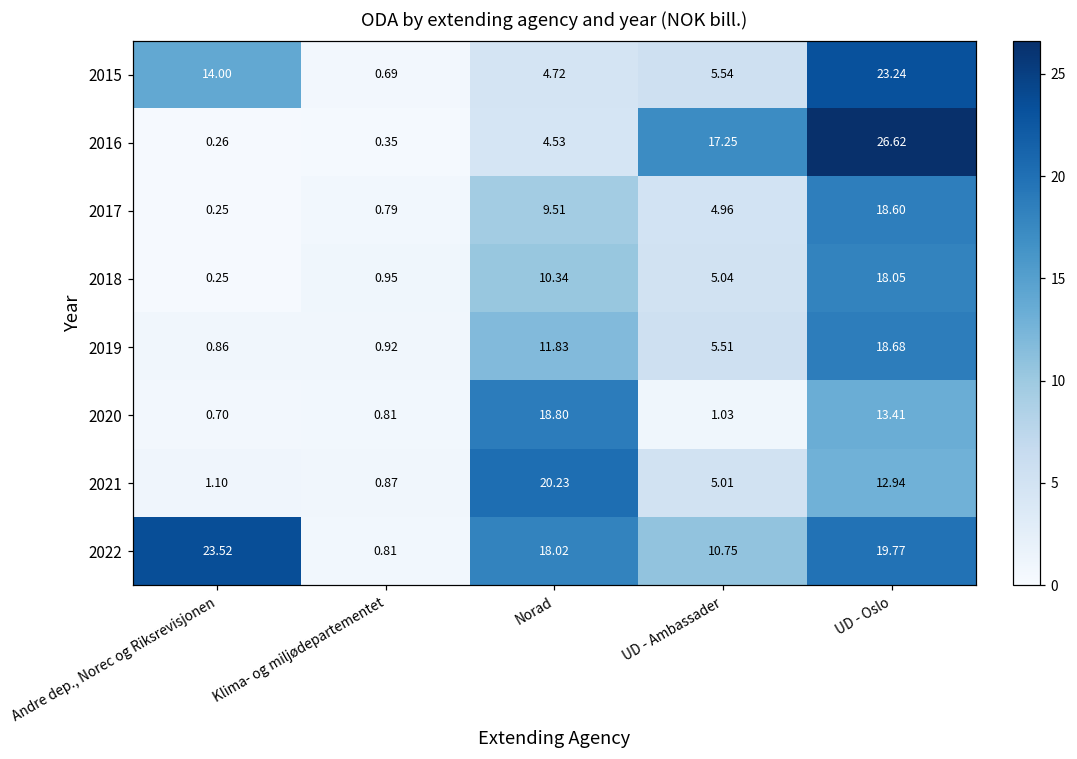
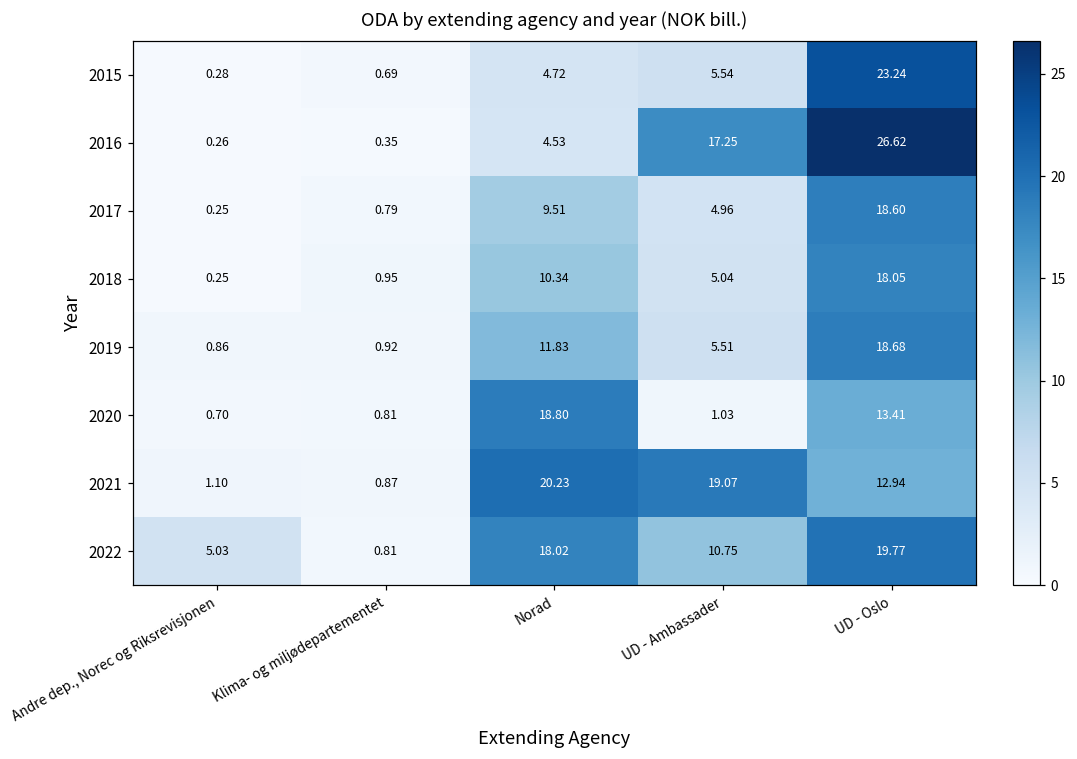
2015, Andre dep., Norec og Riksrevisjonen: 14.00 -> 0.28
2021, UD - Ambassader: 5.01 -> 19.07
2022, Andre dep., Norec og Riksrevisjonen: 23.52 -> 5.03
